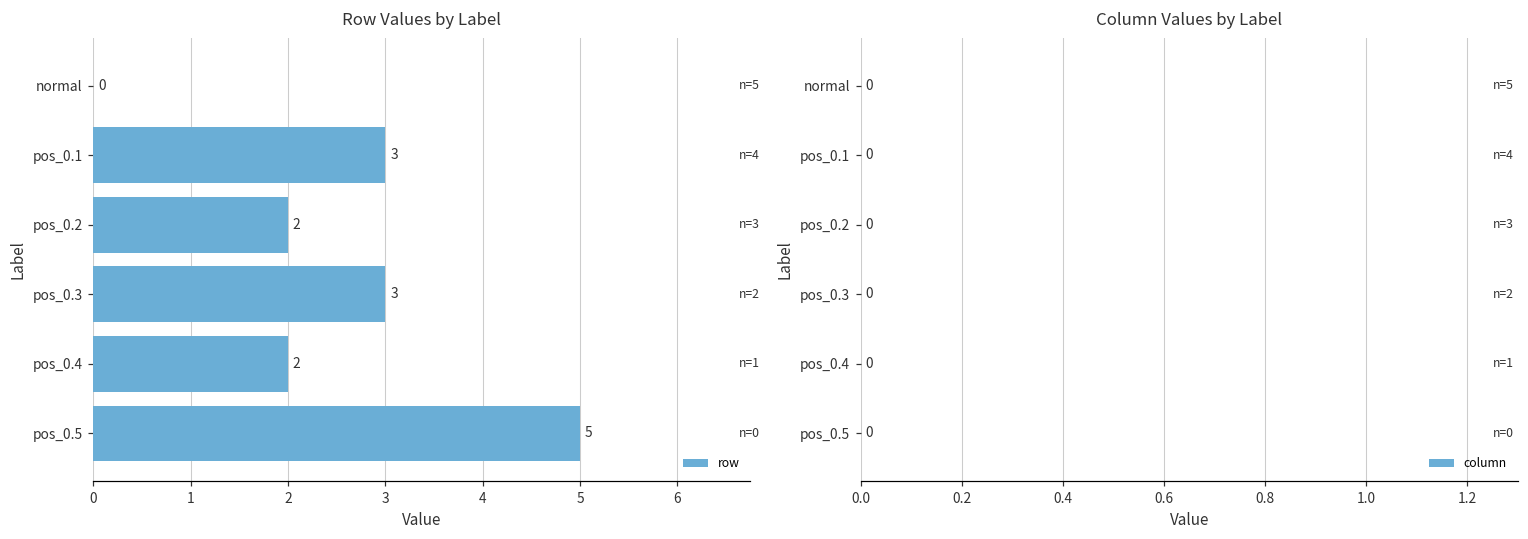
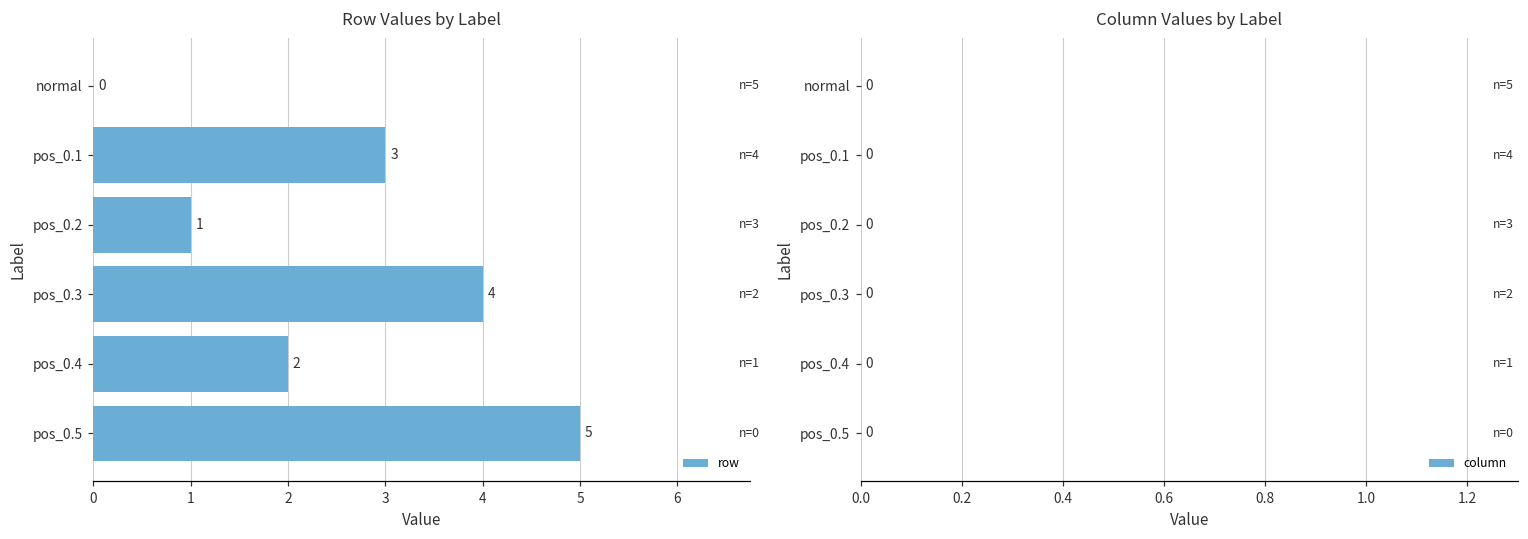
Row Values by Label, pos_0.2: 2 -> 1
Row Values by Label, pos_0.3: 3 -> 4
